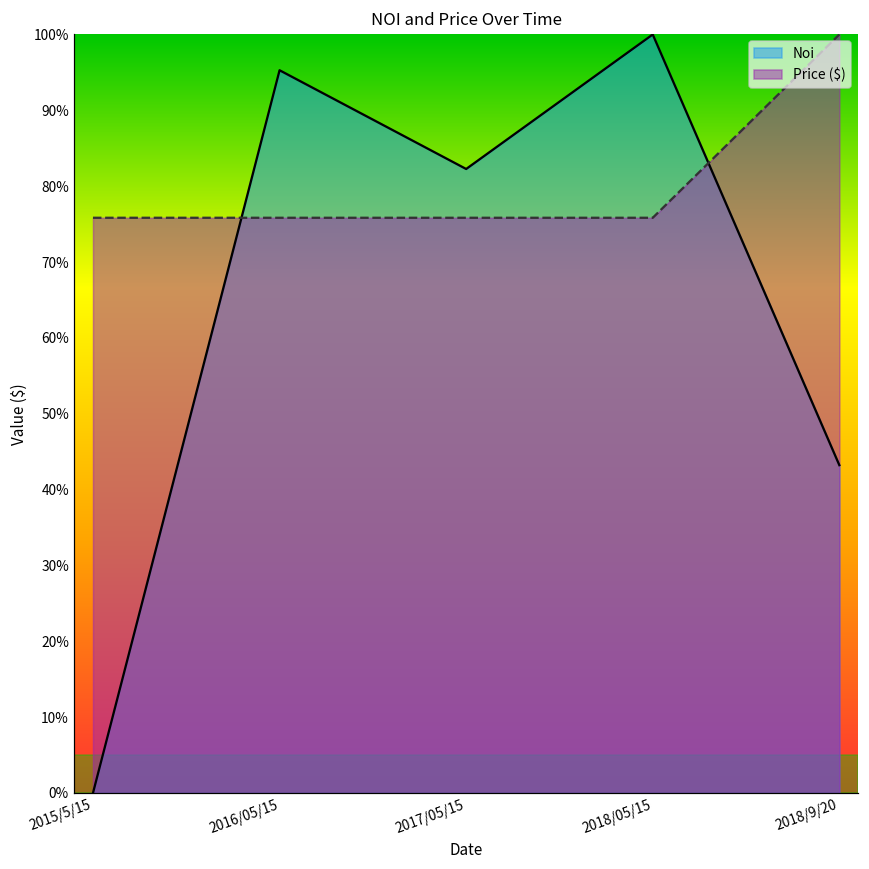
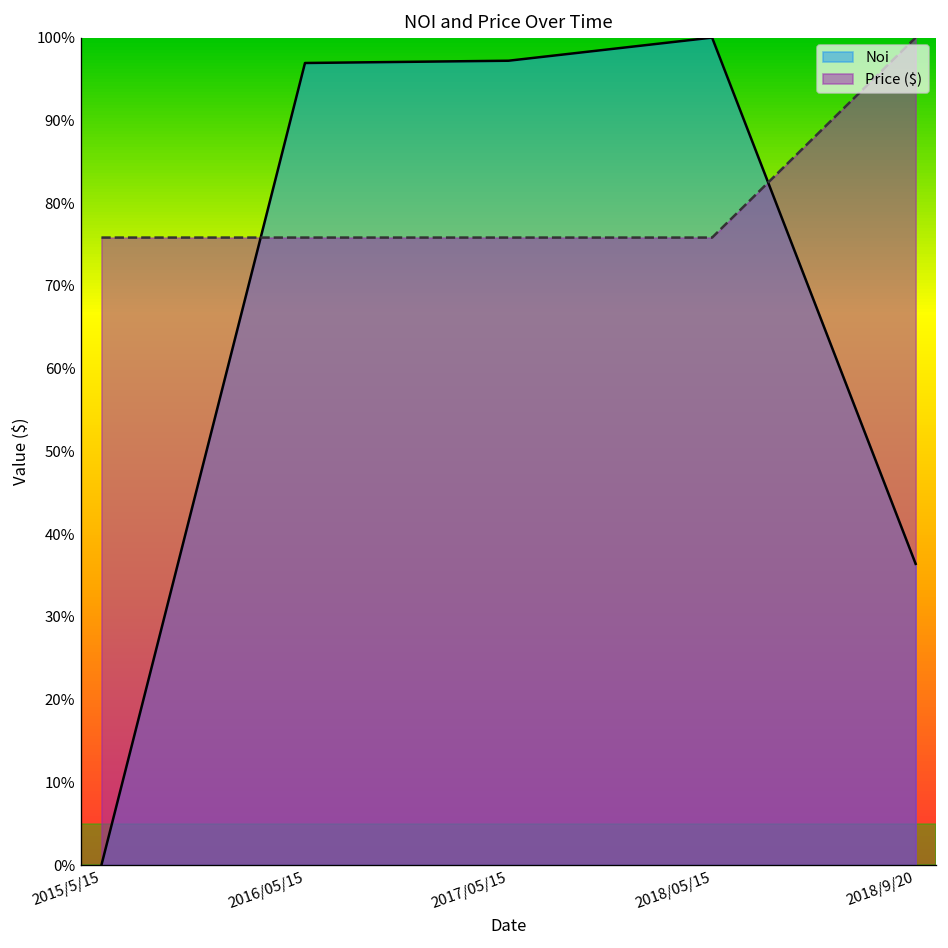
Noi, 2016/05/15: 95% -> 97%
Noi, 2017/05/15: 82% -> 97%
Noi, 2018/9/20: 43% -> 36%
